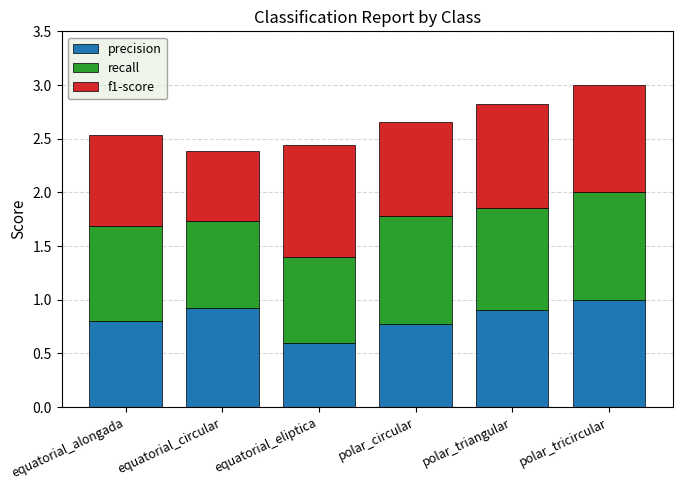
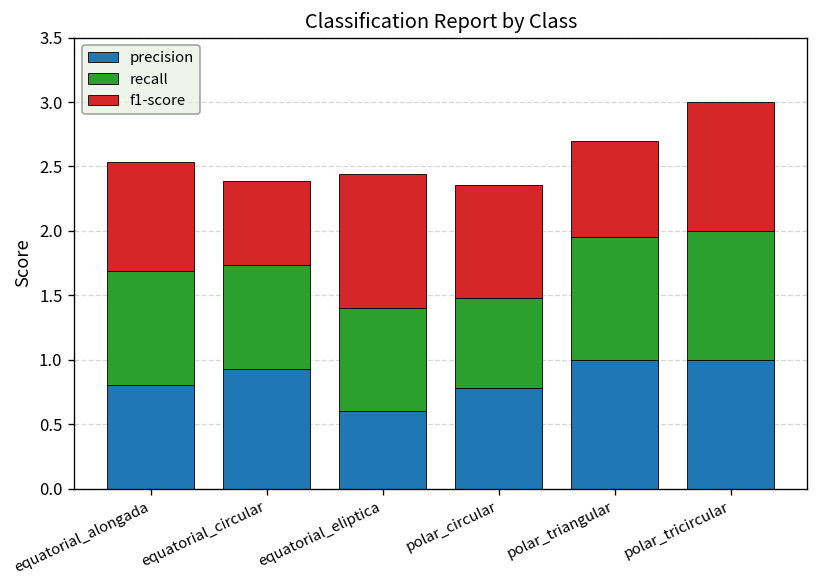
recall, polar_circular: 1.0 -> 0.7
precision, polar_triangular: 0.9 -> 1.0
f1-score, polar_triangular: 0.97 -> 0.75
